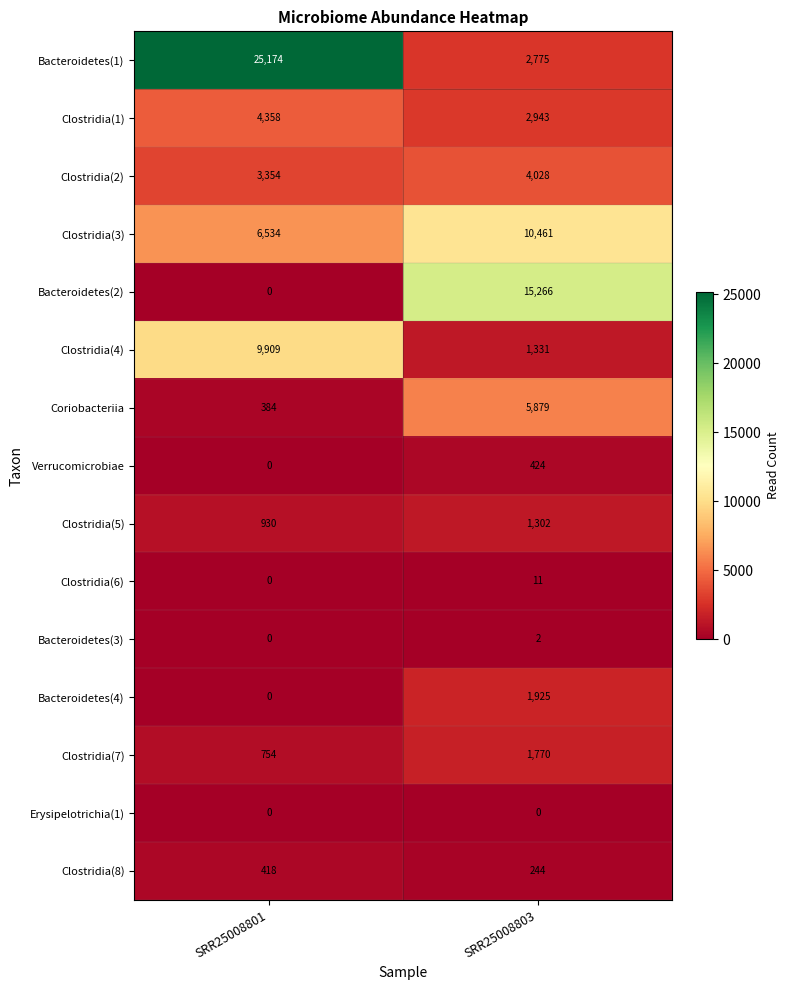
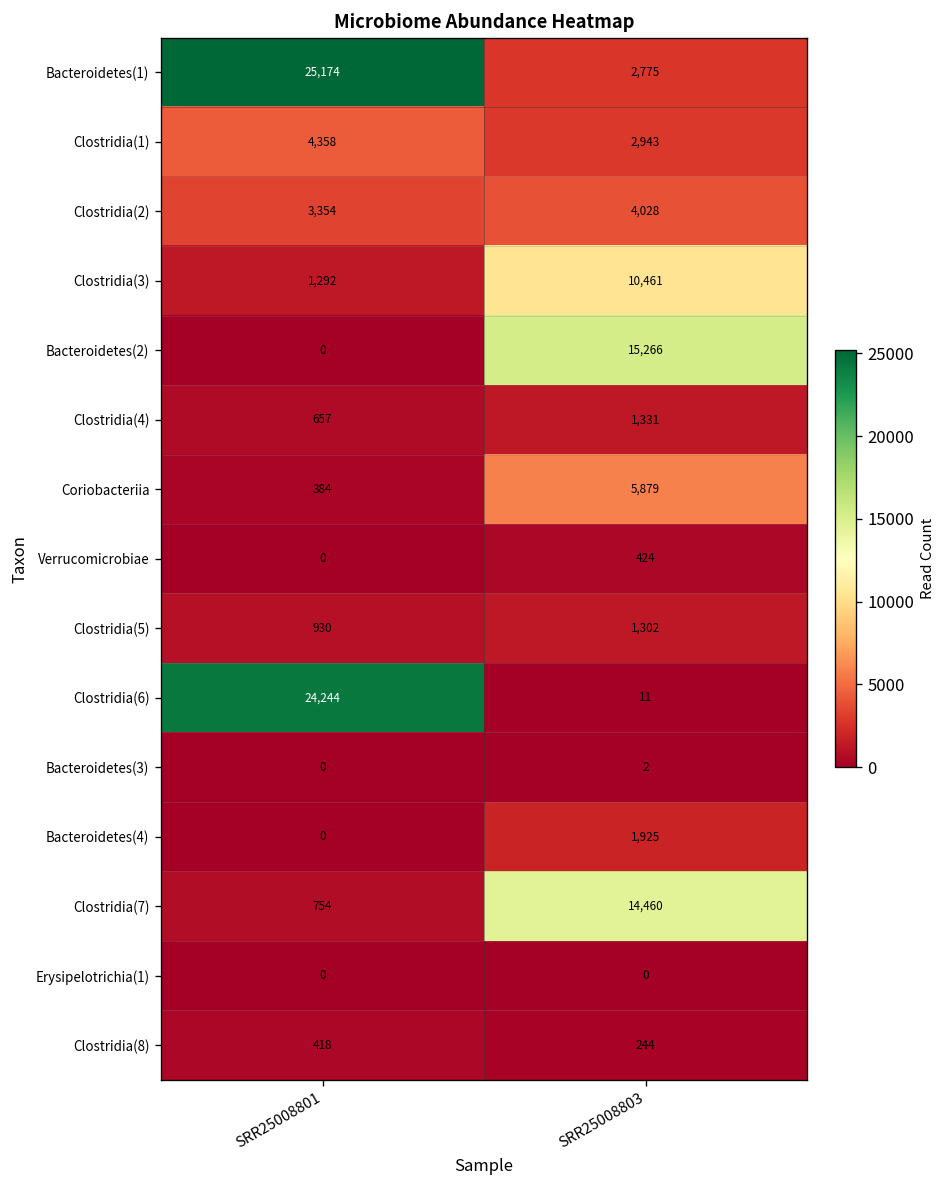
Clostridia(3), SRR25008801: 6,534 -> 1,292
Clostridia(4), SRR25008801: 9,909 -> 657
Clostridia(6), SRR25008801: 0 -> 24,244
Clostridia(7), SRR25008803: 1,770 -> 14,460
